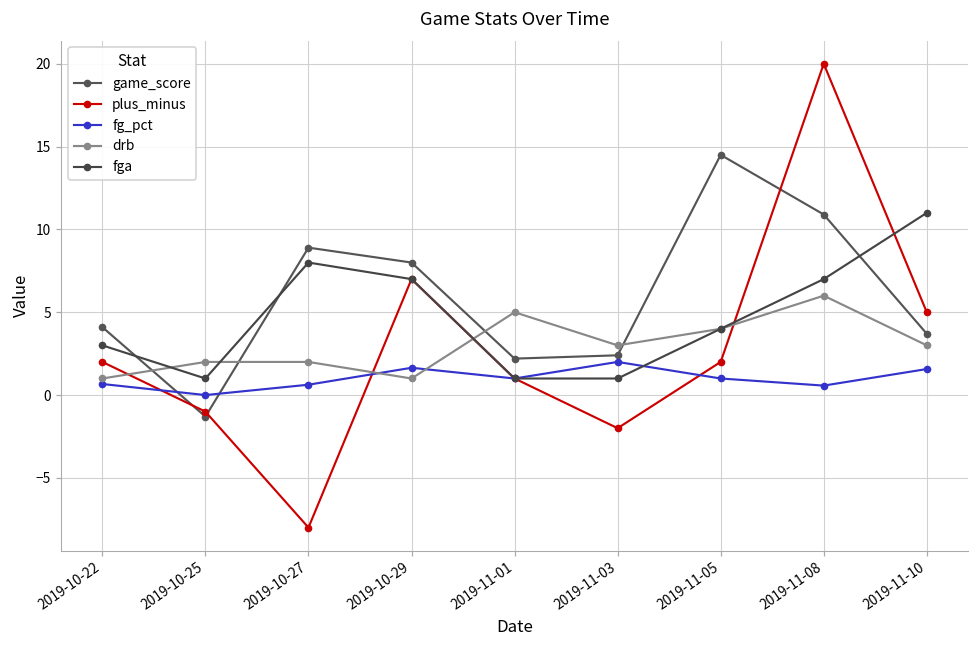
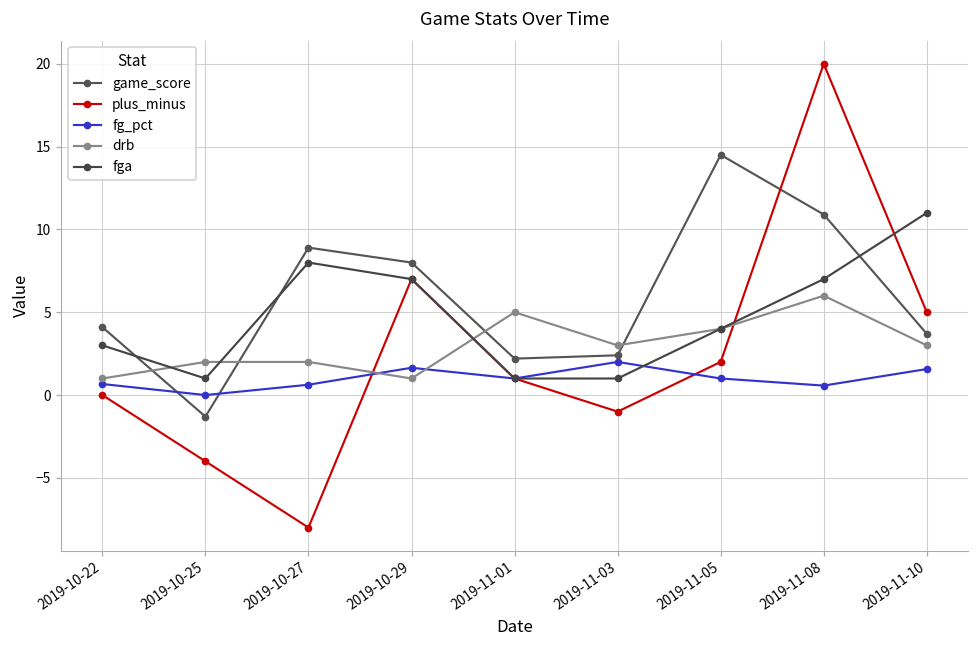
plus_minus, 2019-10-22: 2 -> 0
plus_minus, 2019-10-25: -1 -> -4
plus_minus, 2019-11-03: -2 -> -1
